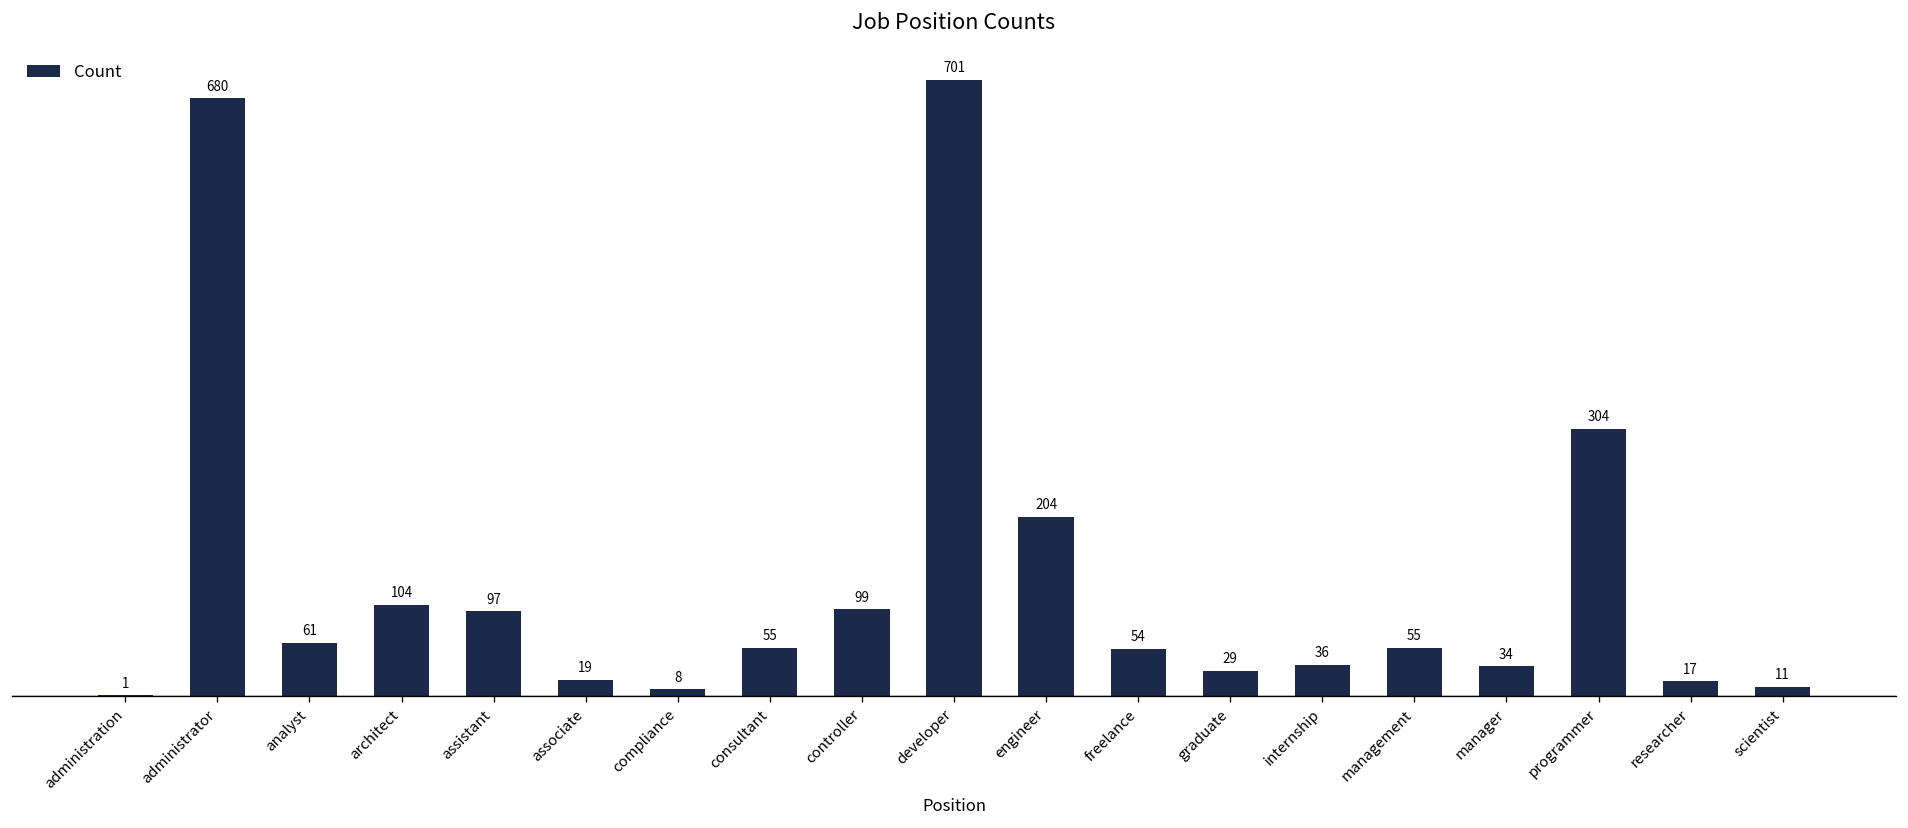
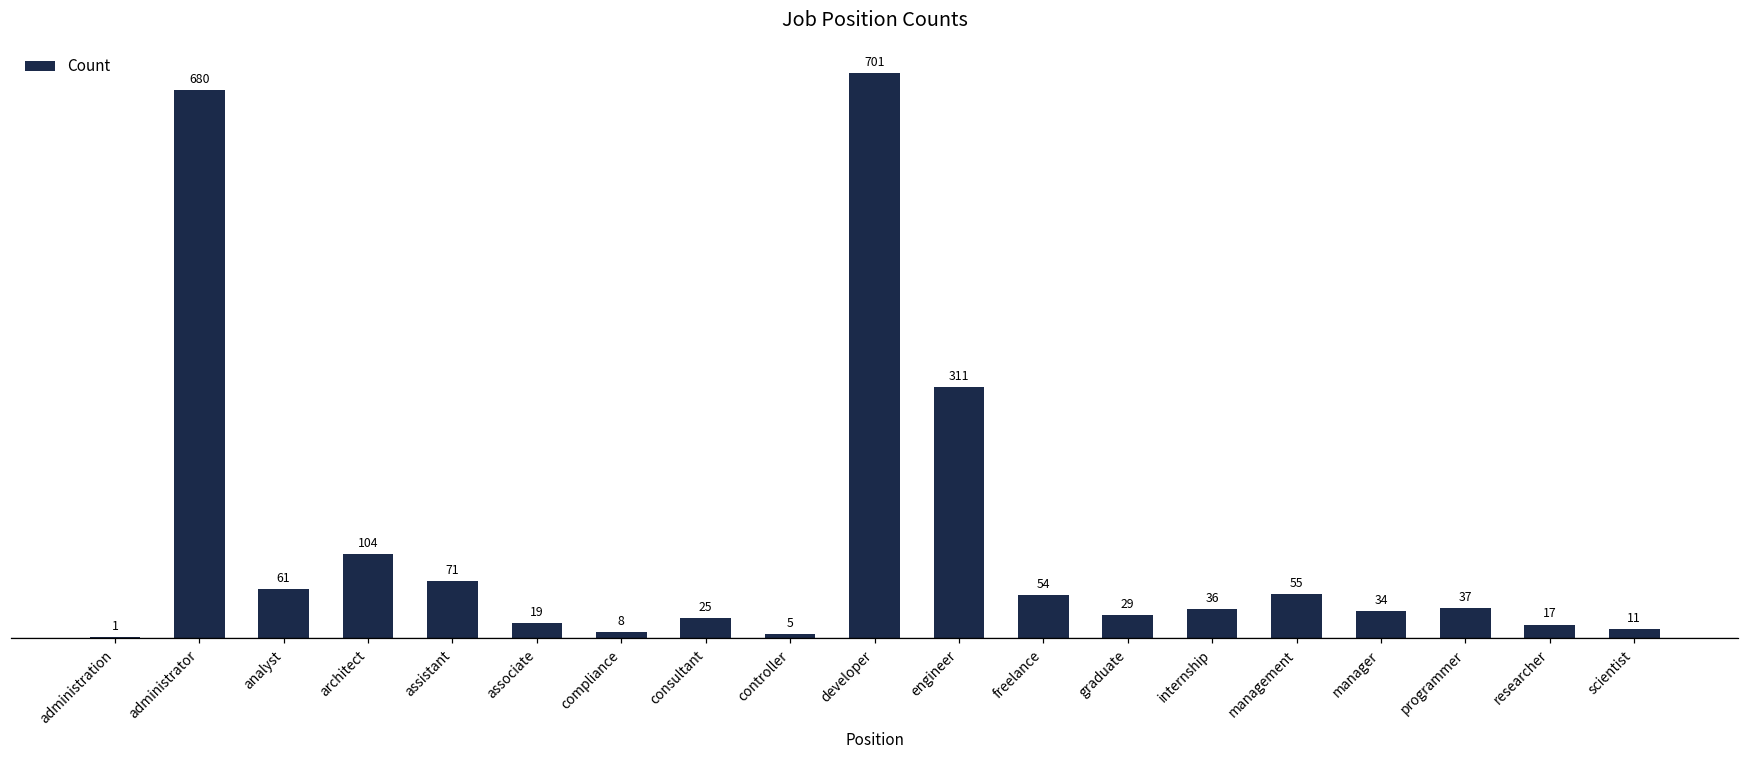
assistant: 97 -> 71
consultant: 55 -> 25
controller: 99 -> 5
engineer: 204 -> 311
programmer: 304 -> 37
